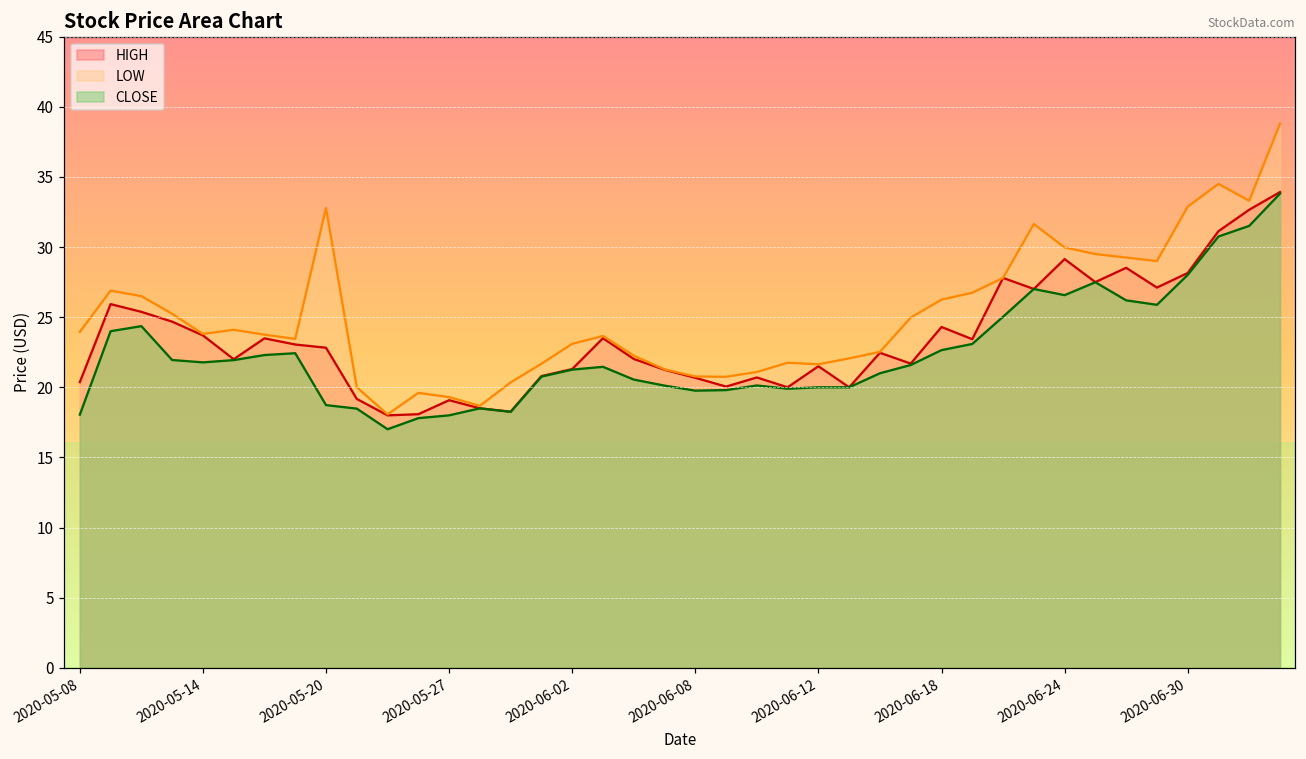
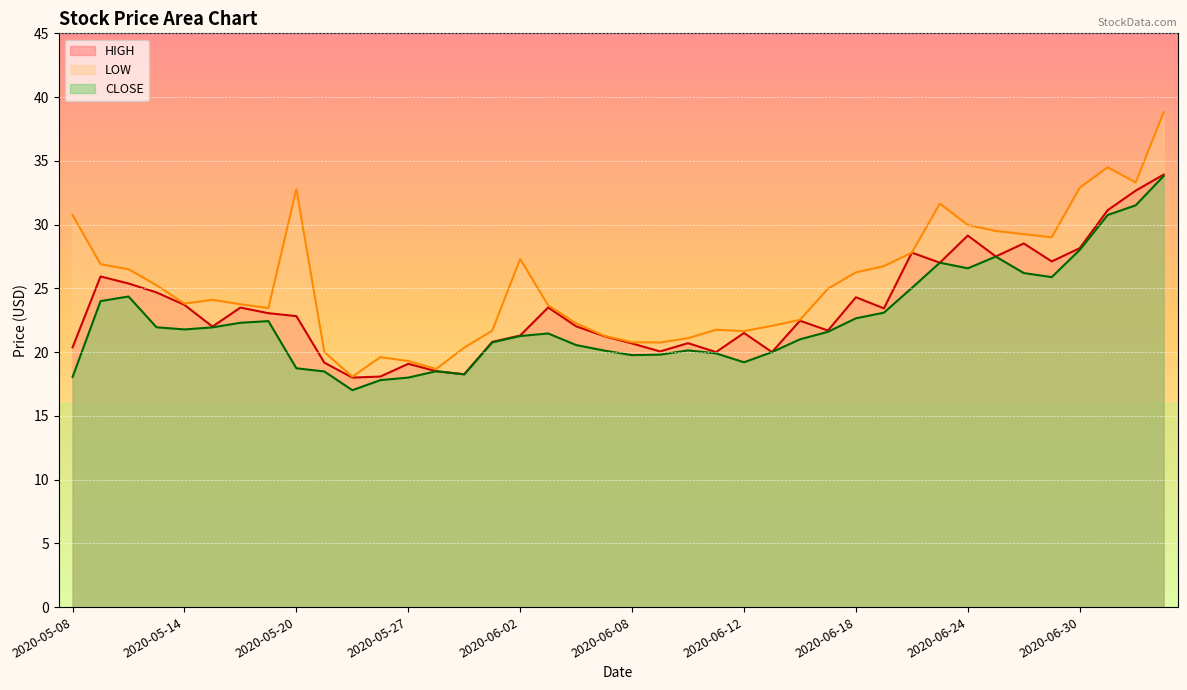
LOW, 2020-05-08: 24.0 -> 30.7
LOW, 2020-06-02: 23.1 -> 27.3
CLOSE, 2020-06-12: 20.0 -> 19.2
